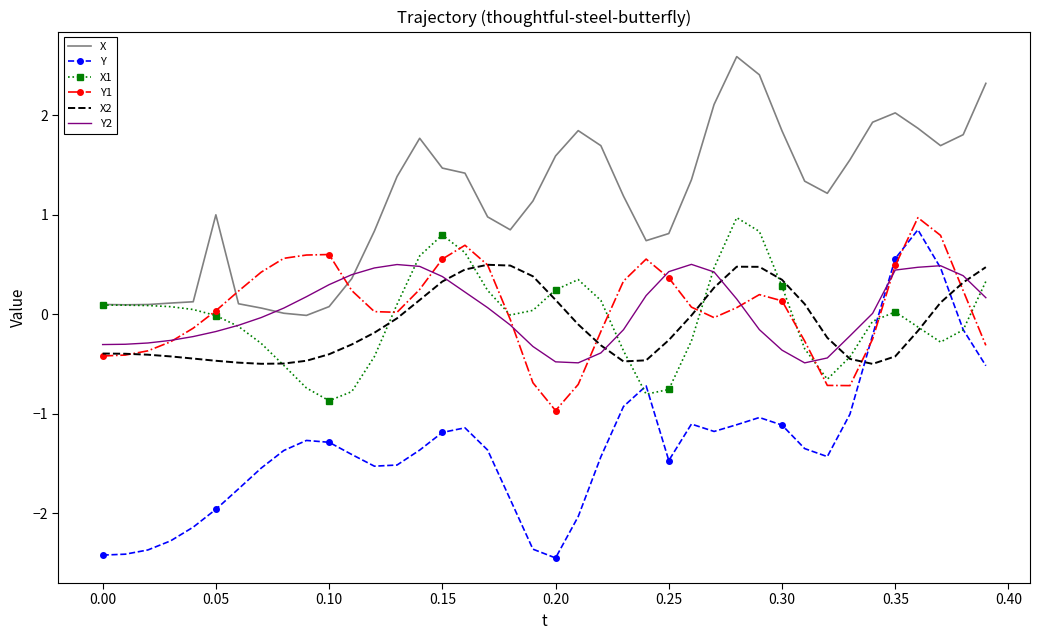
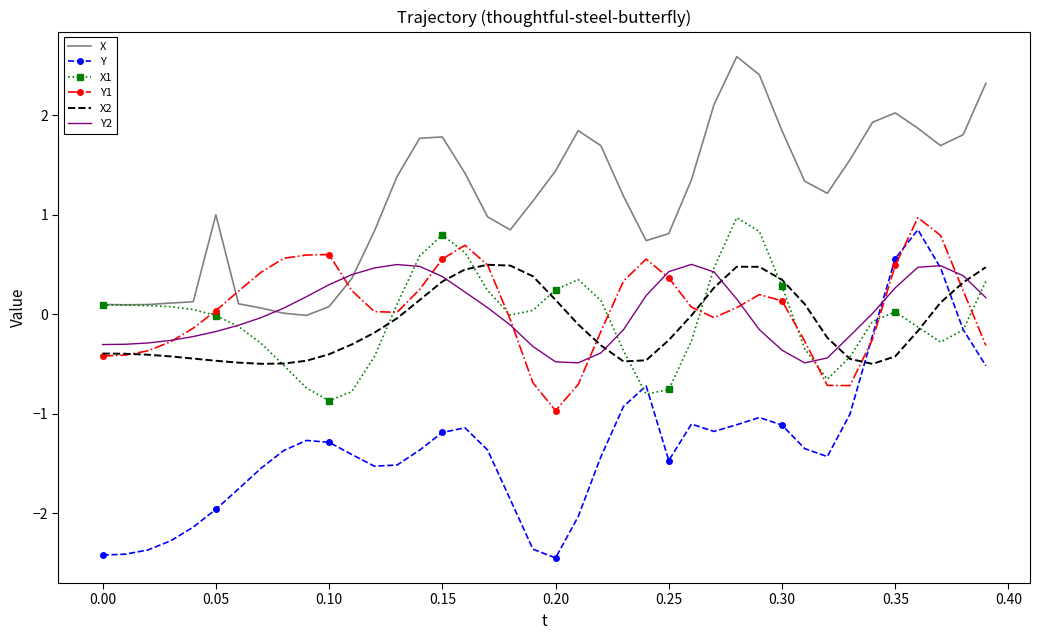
X, 0.15: 1.5 -> 1.8
X, 0.20: 1.6 -> 1.4
Y2, 0.35: 0.4 -> 0.3
